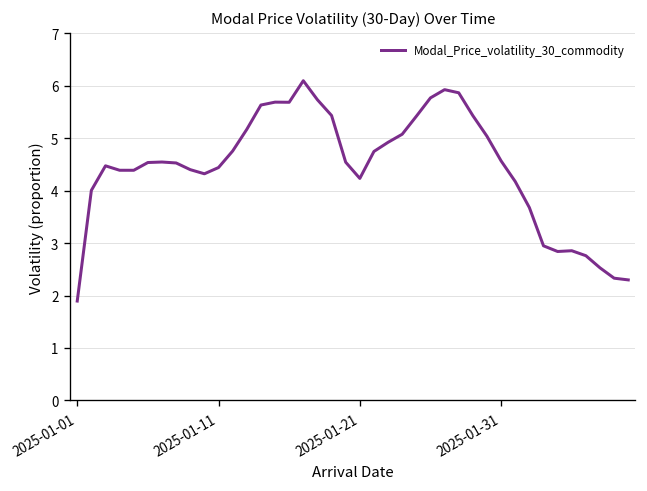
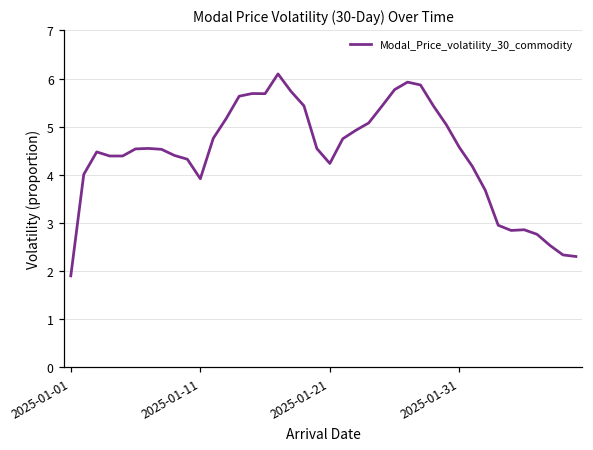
2025-01-11: 4.4 -> 3.9
